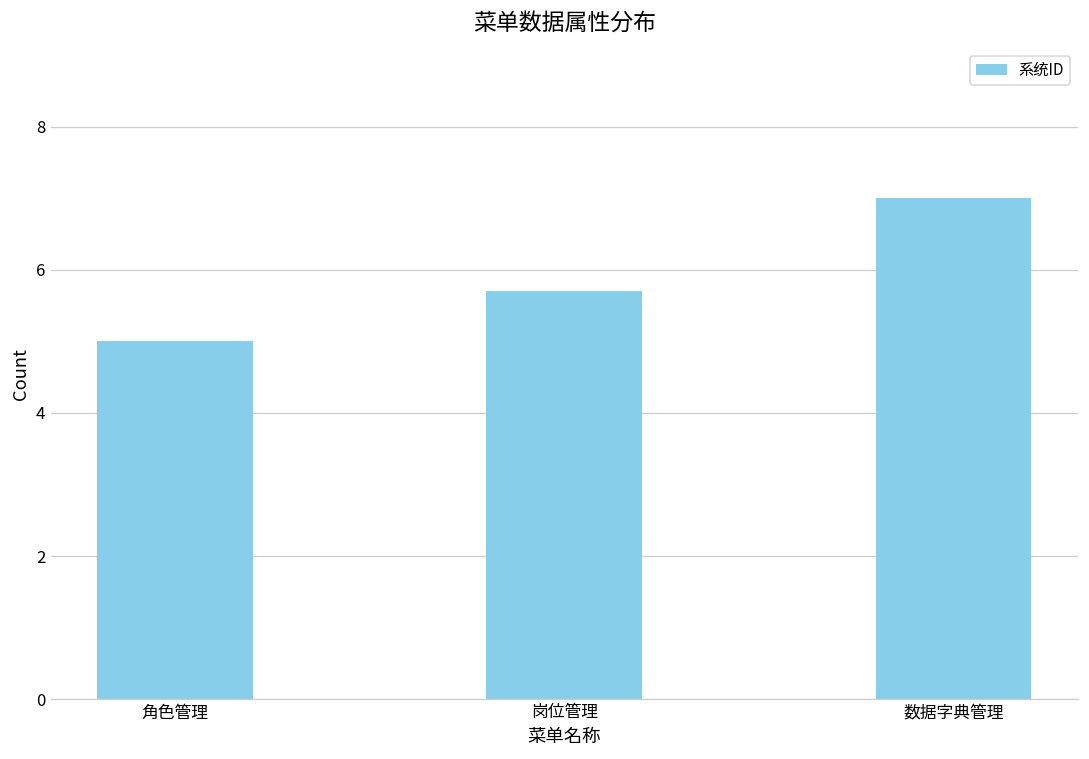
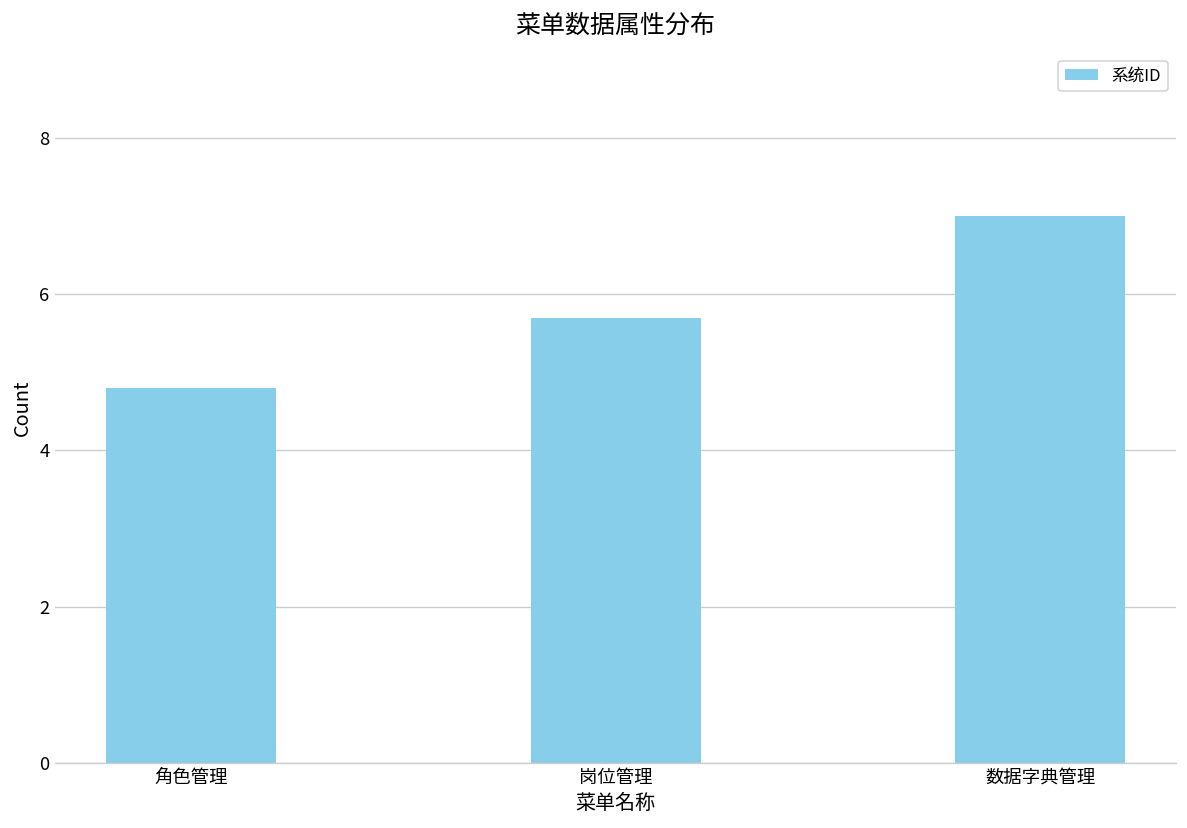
角色管理: 5.0 -> 4.8
